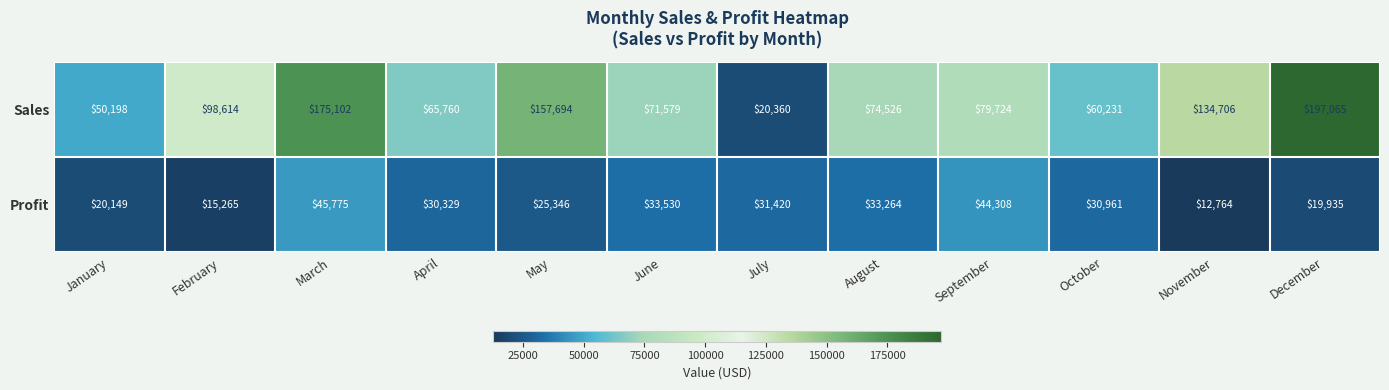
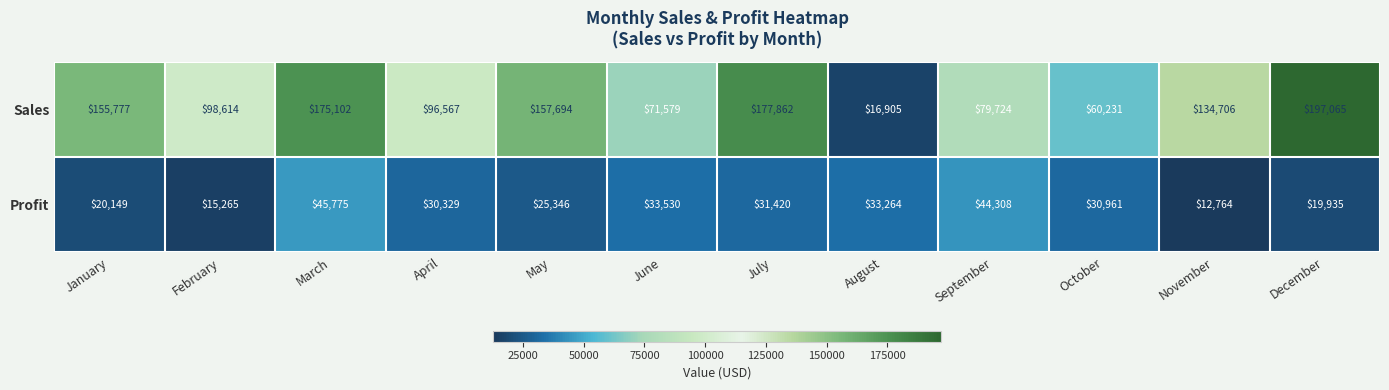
Sales, January: $50,198 -> $155,777
Sales, April: $65,760 -> $96,567
Sales, July: $20,360 -> $177,862
Sales, August: $74,526 -> $16,905
